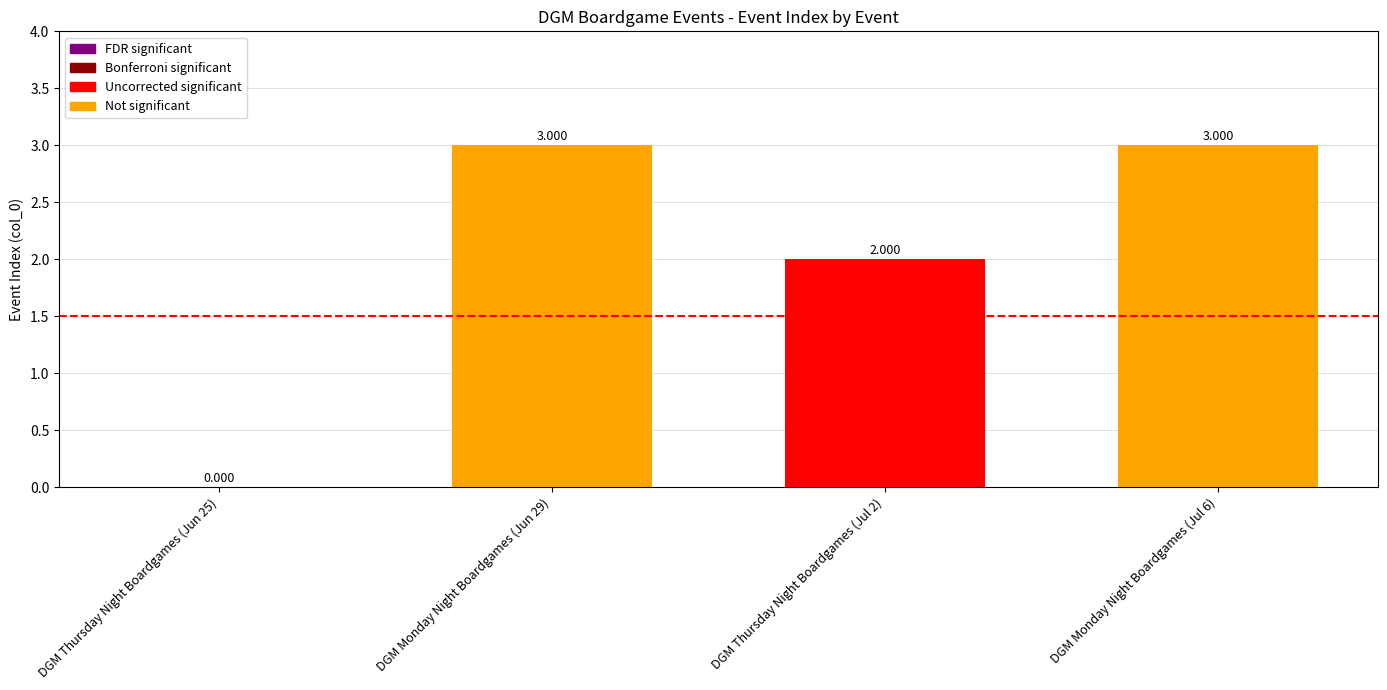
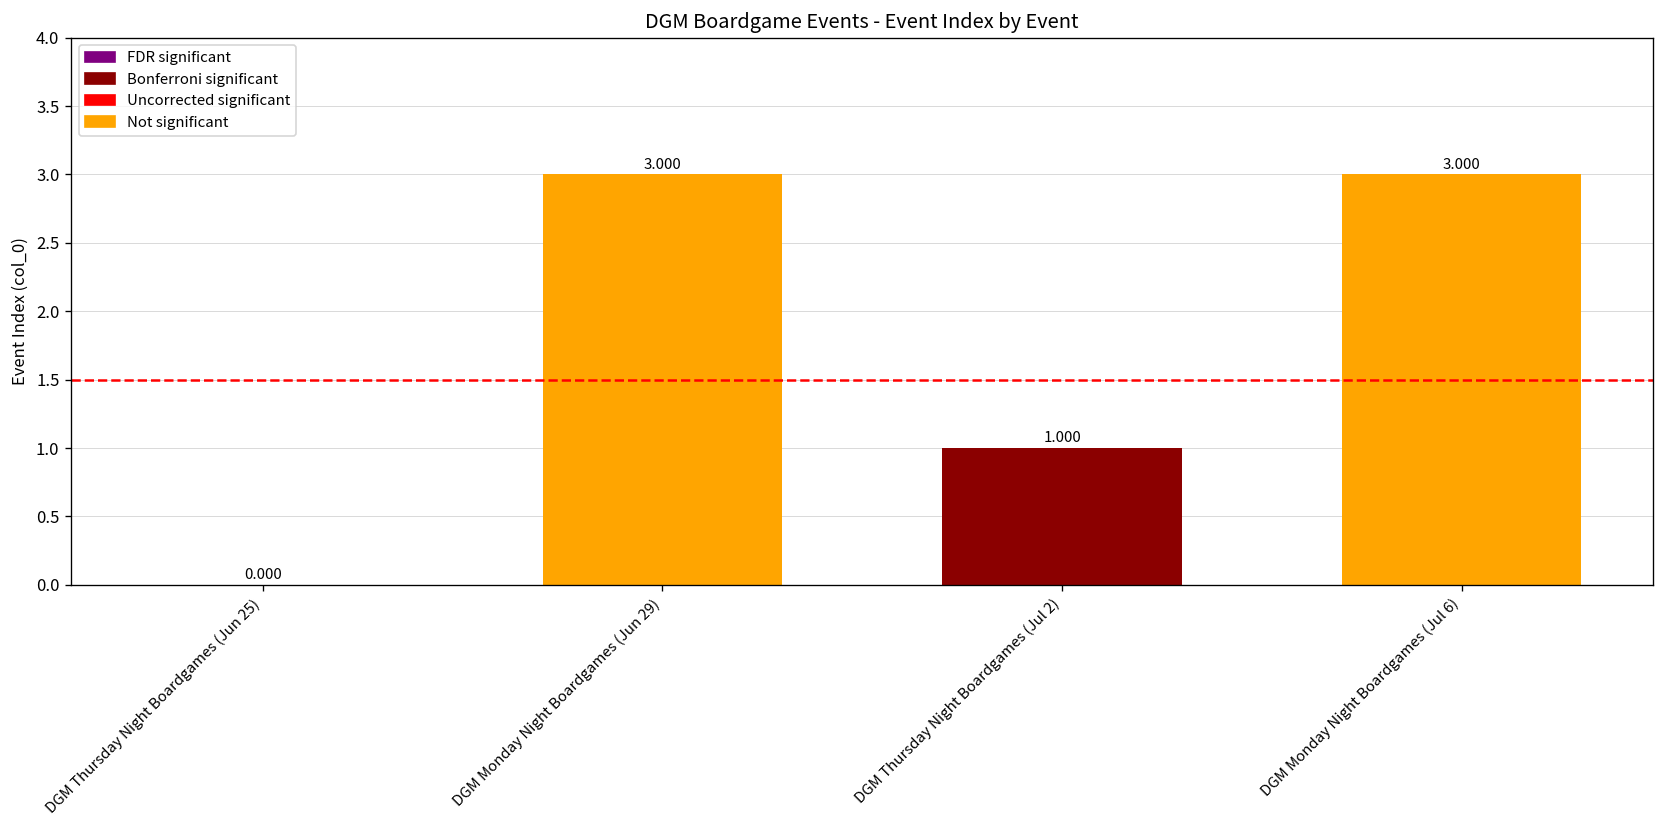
DGM Thursday Night Boardgames (Jul 2): 2.000 -> 1.000
